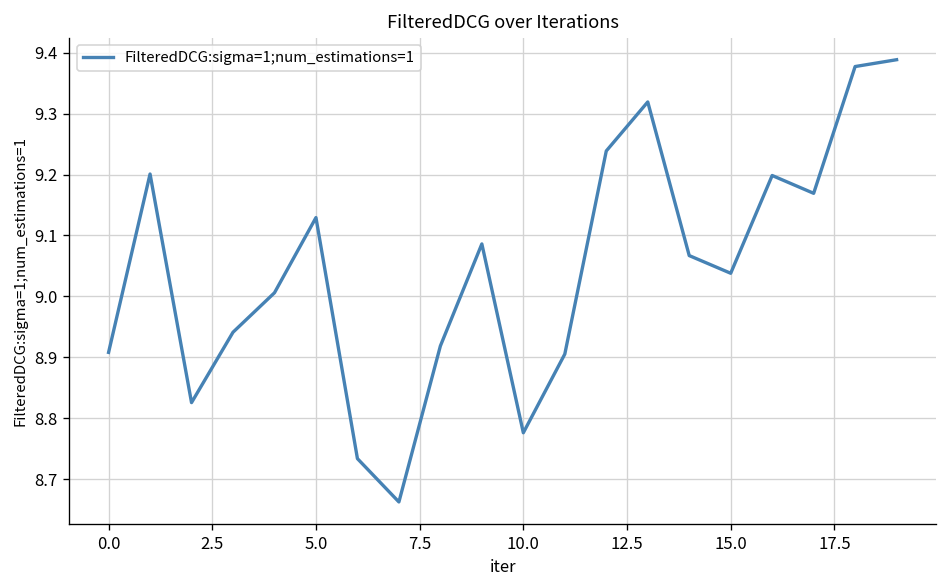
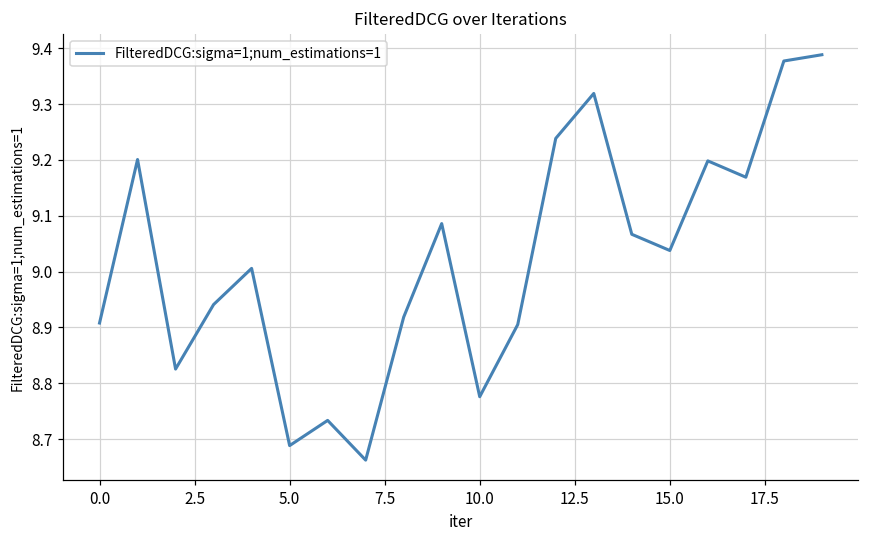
5.0: 9.13 -> 8.69
